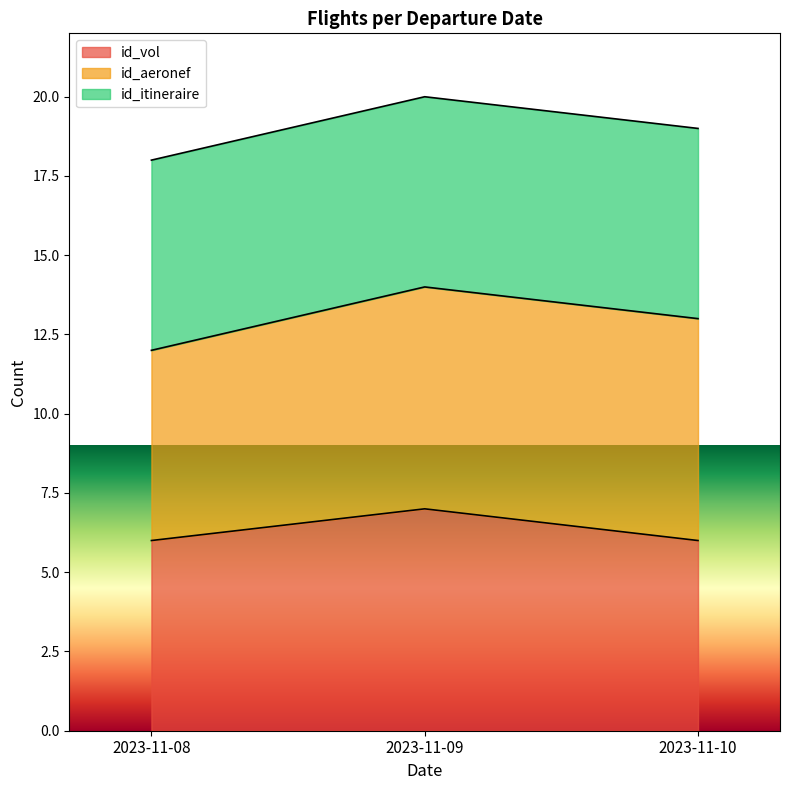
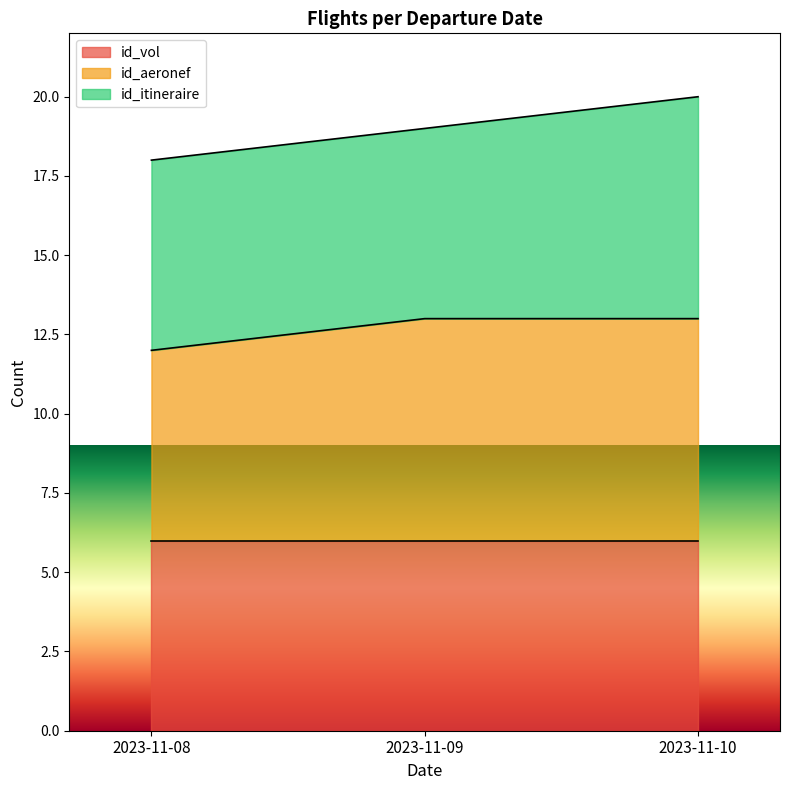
id_vol, 2023-11-09: 7 -> 6
id_itineraire, 2023-11-10: 6 -> 7
